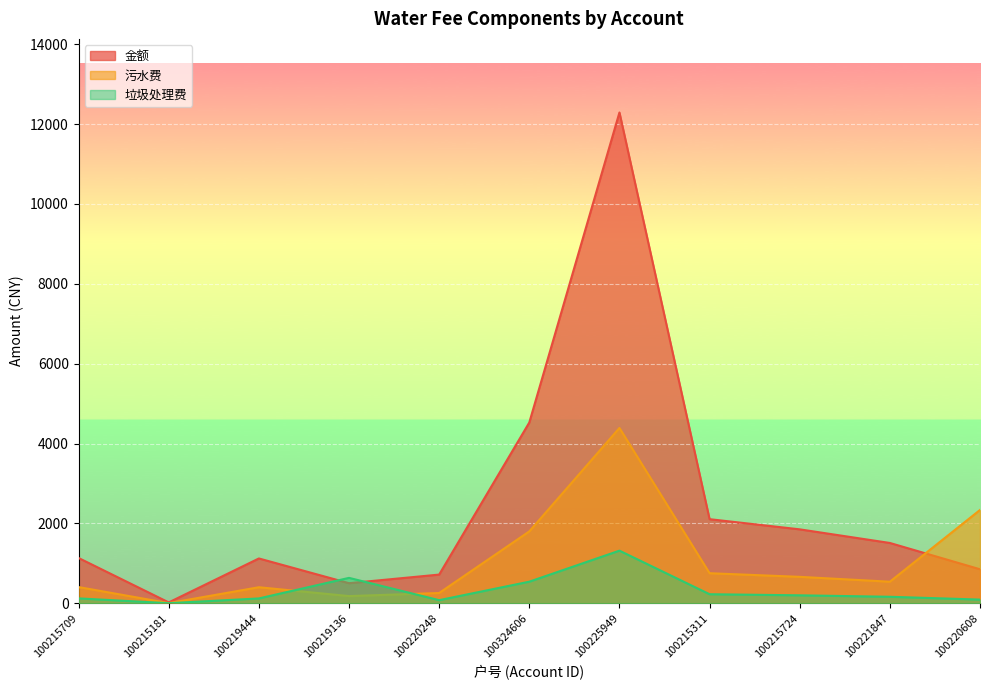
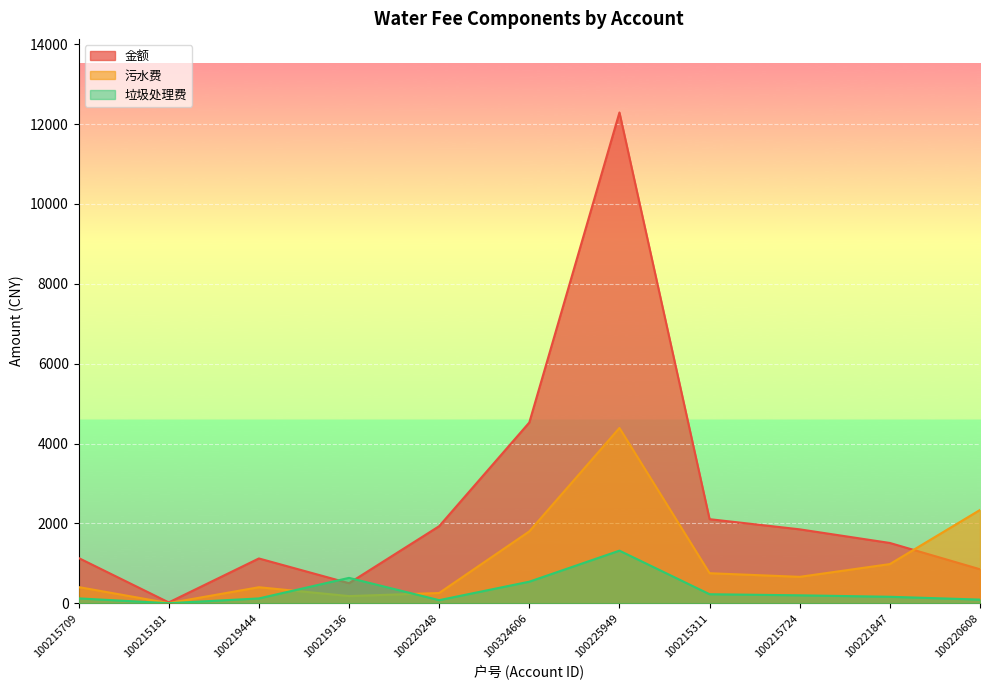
金额, 100220248: 700 -> 1900
污水费, 100221847: 500 -> 1000
